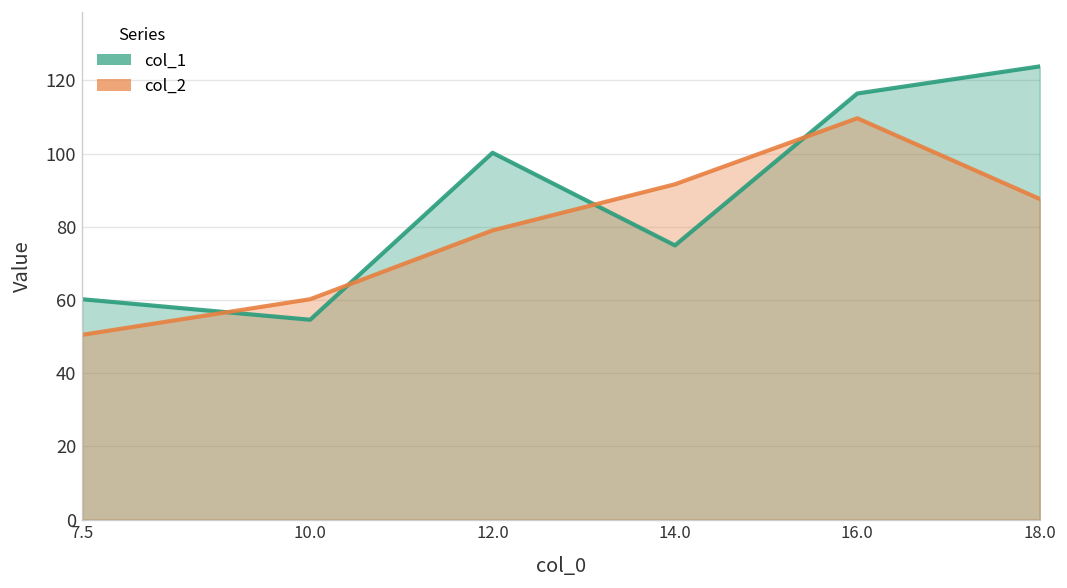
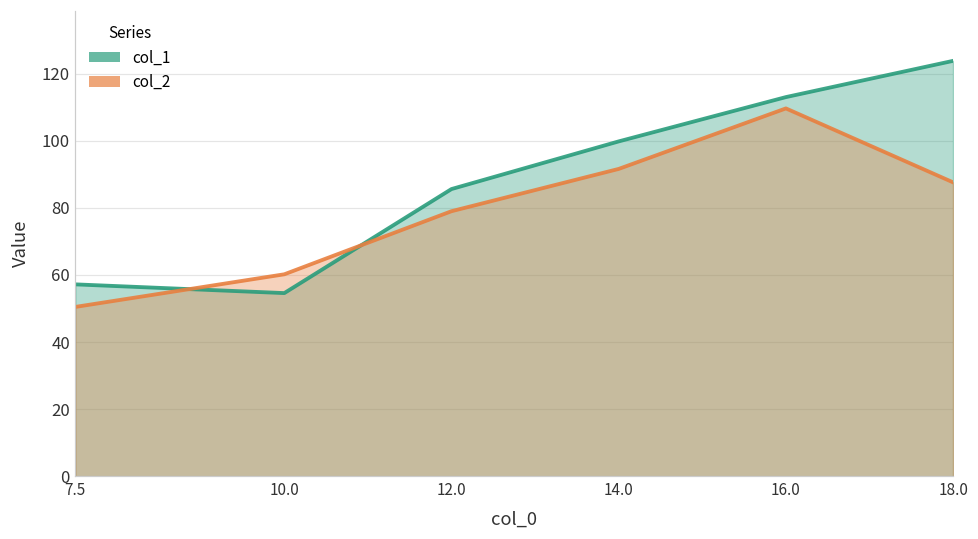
col_1, 7.5: 60 -> 57
col_1, 12.0: 100 -> 86
col_1, 14.0: 75 -> 100
col_1, 16.0: 116 -> 113
